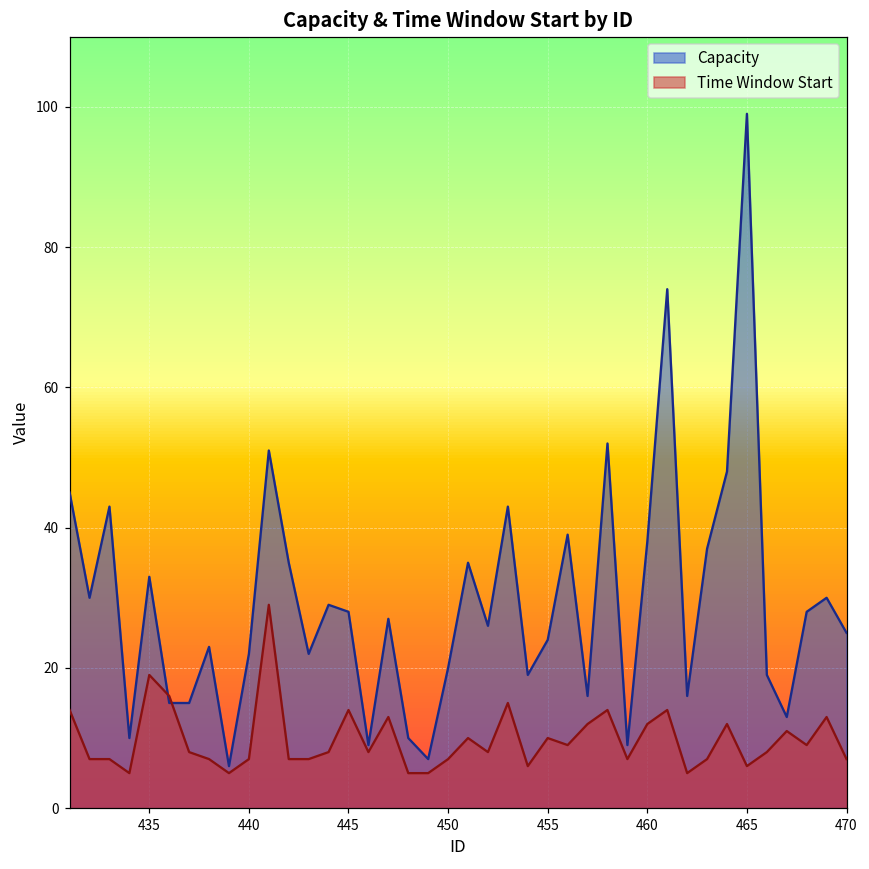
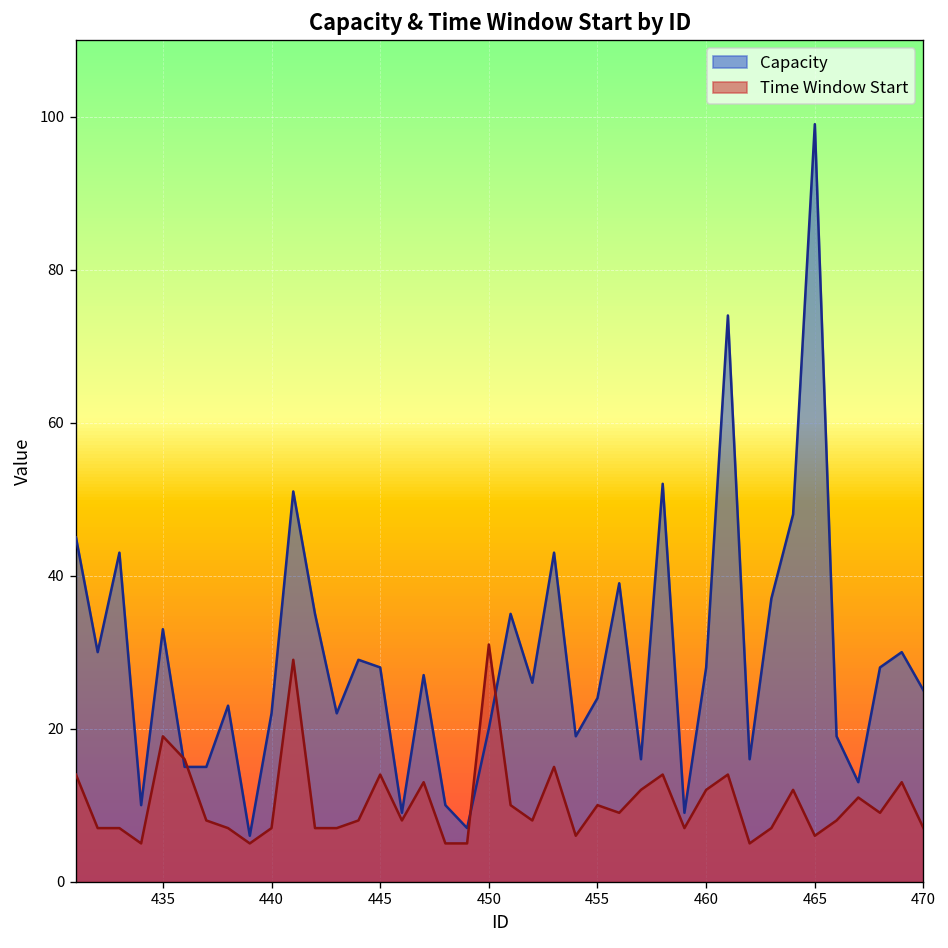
Time Window Start, 450: 7 -> 31
Capacity, 460: 38 -> 28
